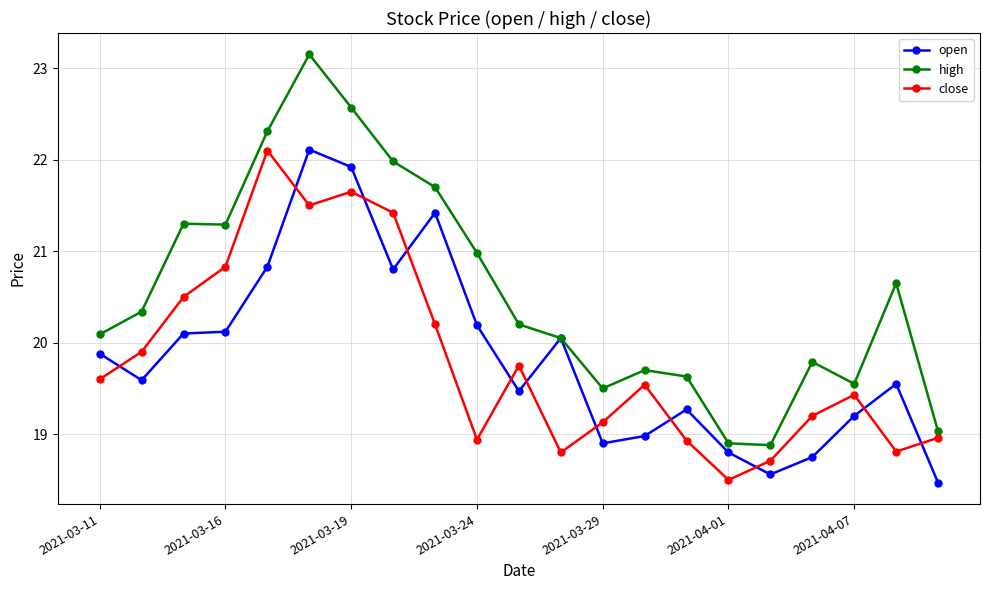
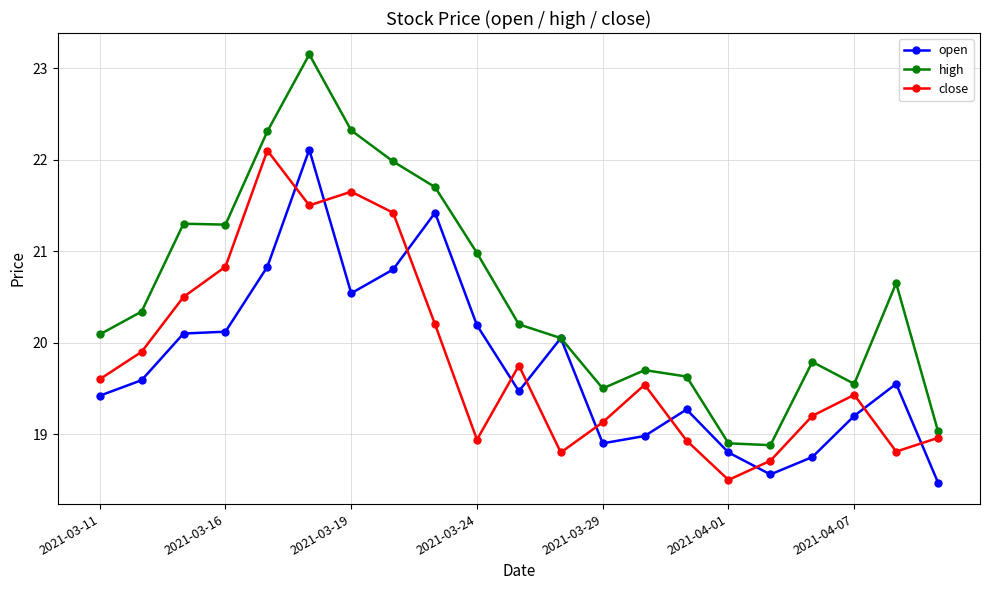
open, 2021-03-11: 19.9 -> 19.4
open, 2021-03-19: 21.9 -> 20.5
high, 2021-03-19: 22.6 -> 22.3
